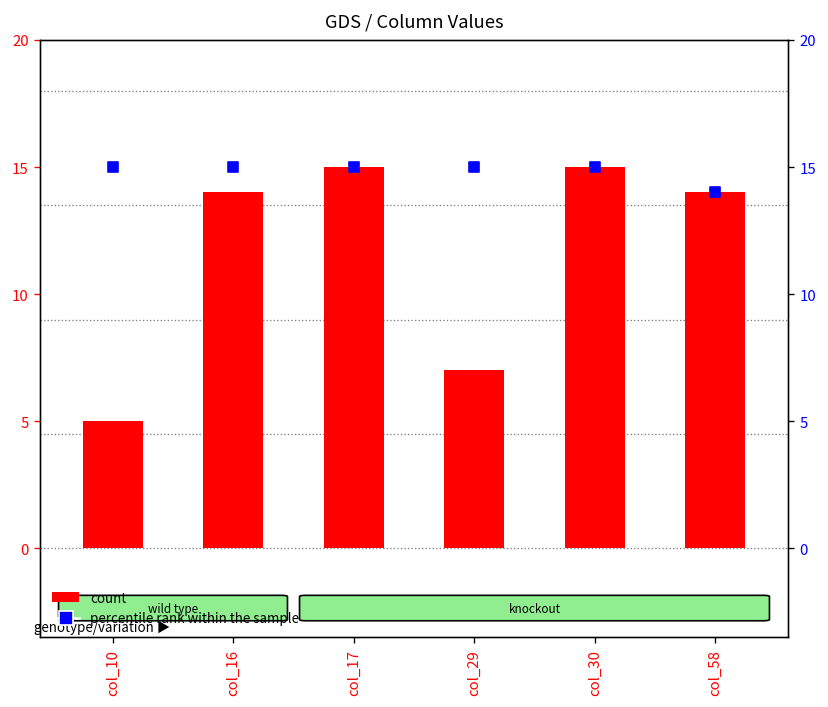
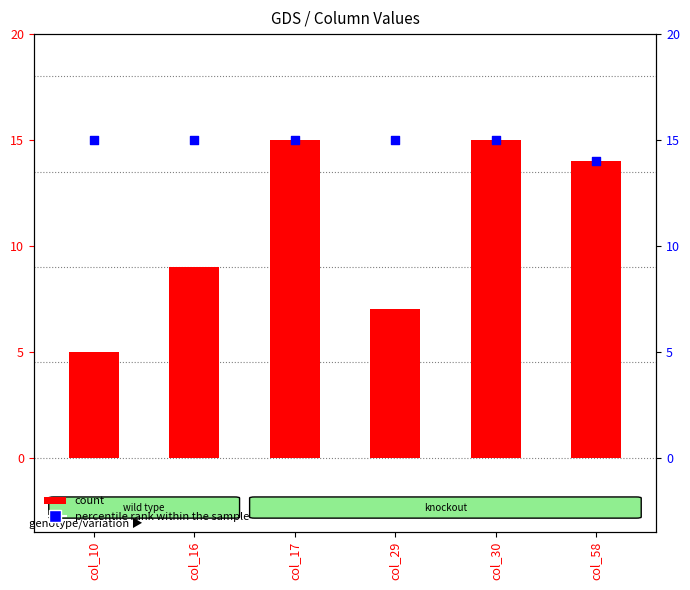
count, col_16: 14 -> 9
